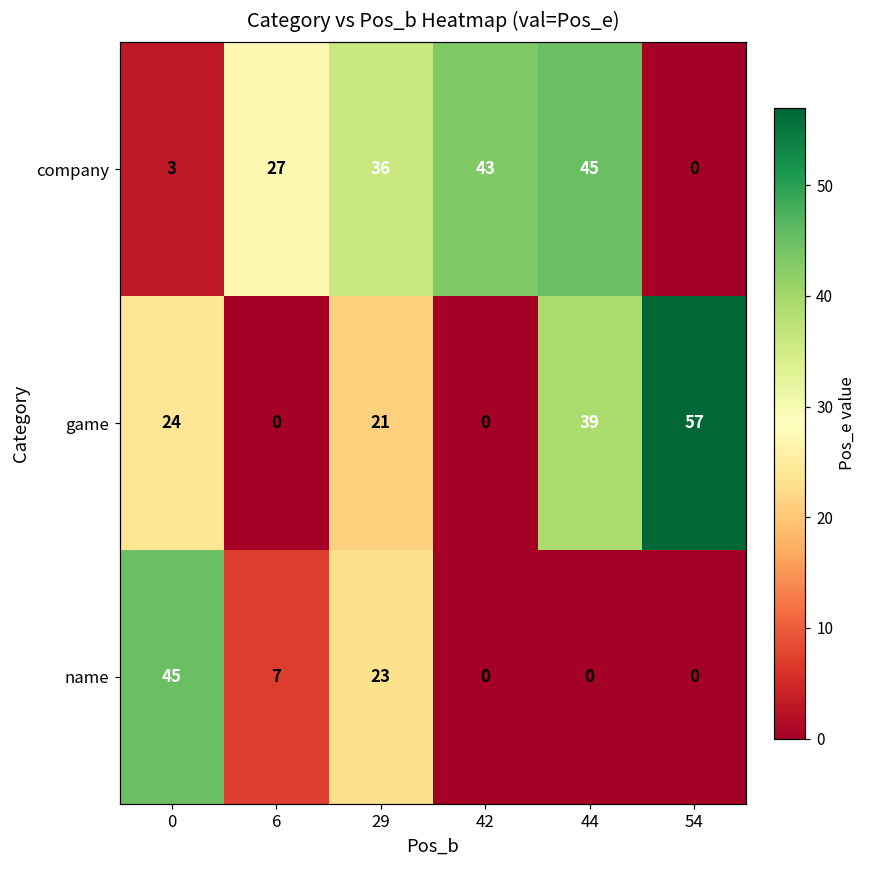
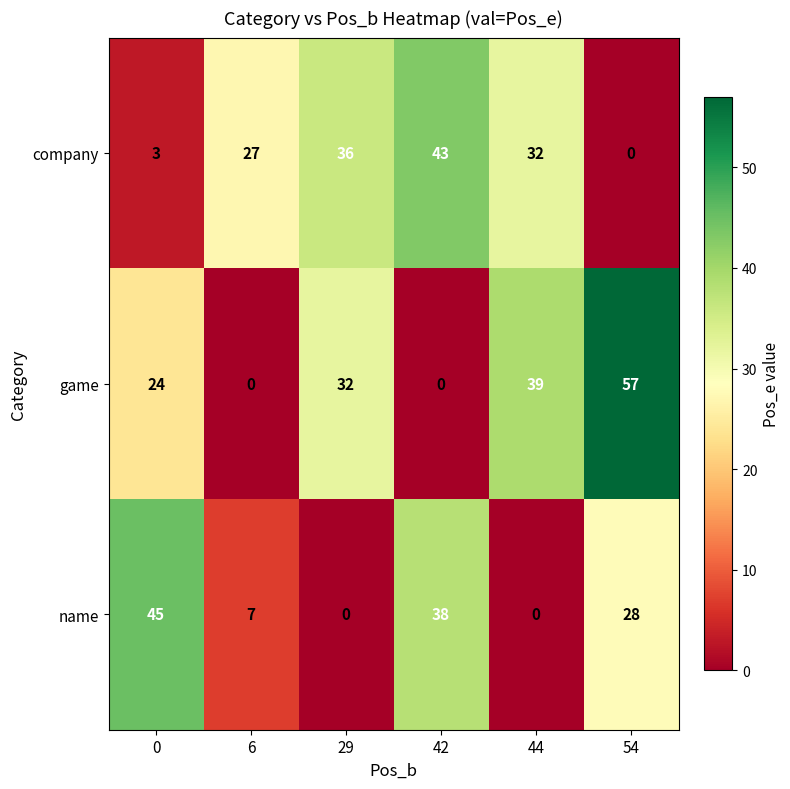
company, 44: 45 -> 32
game, 29: 21 -> 32
name, 29: 23 -> 0
name, 42: 0 -> 38
name, 54: 0 -> 28
